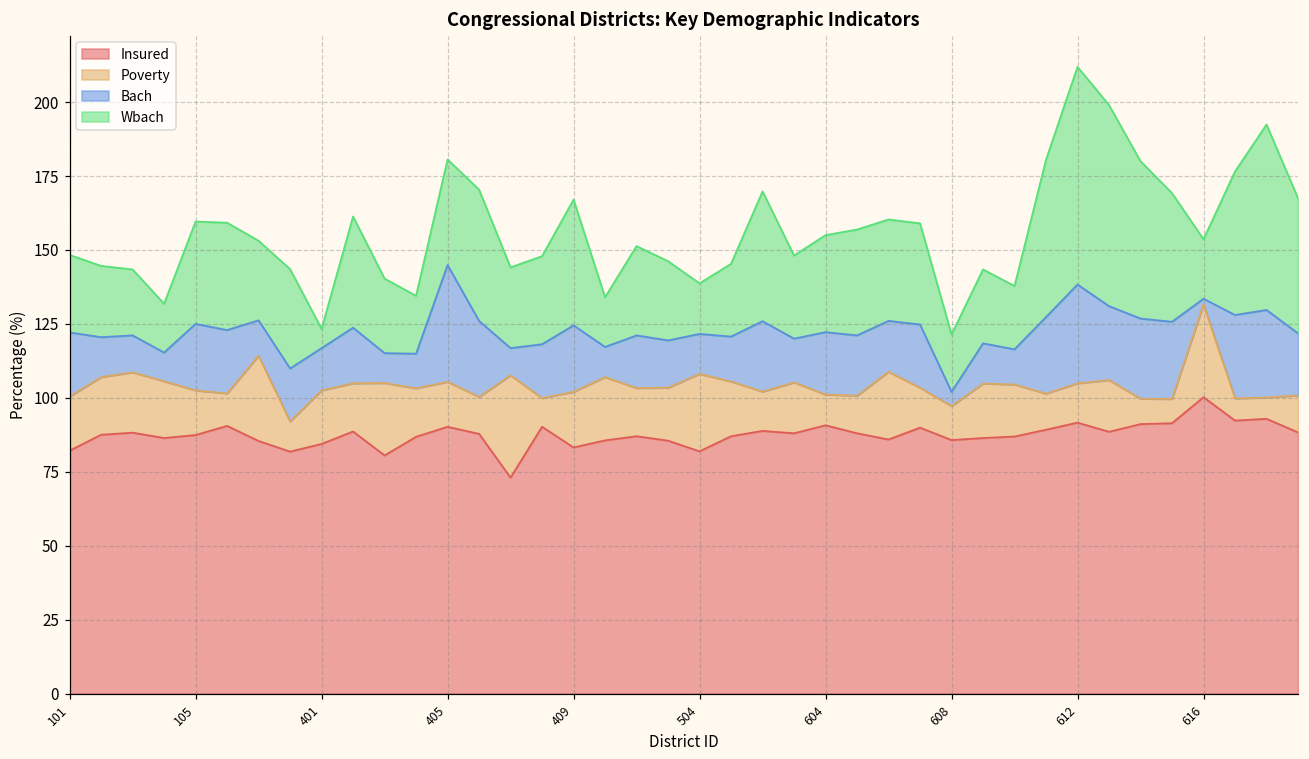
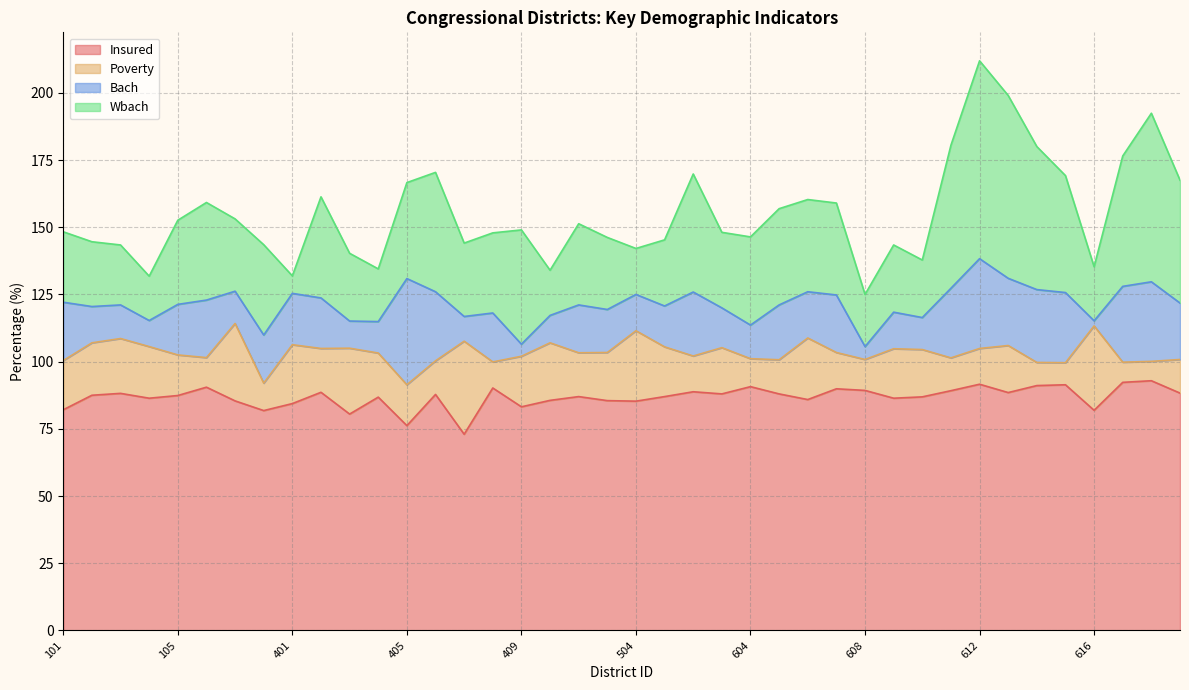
Bach, 105: 23 -> 19
Wbach, 105: 35 -> 31
Poverty, 401: 18 -> 22
Bach, 401: 14 -> 19
Insured, 405: 90 -> 76
Bach, 409: 23 -> 5
Insured, 504: 82 -> 85
Bach, 604: 21 -> 13
Insured, 608: 86 -> 89
Insured, 616: 100 -> 82
